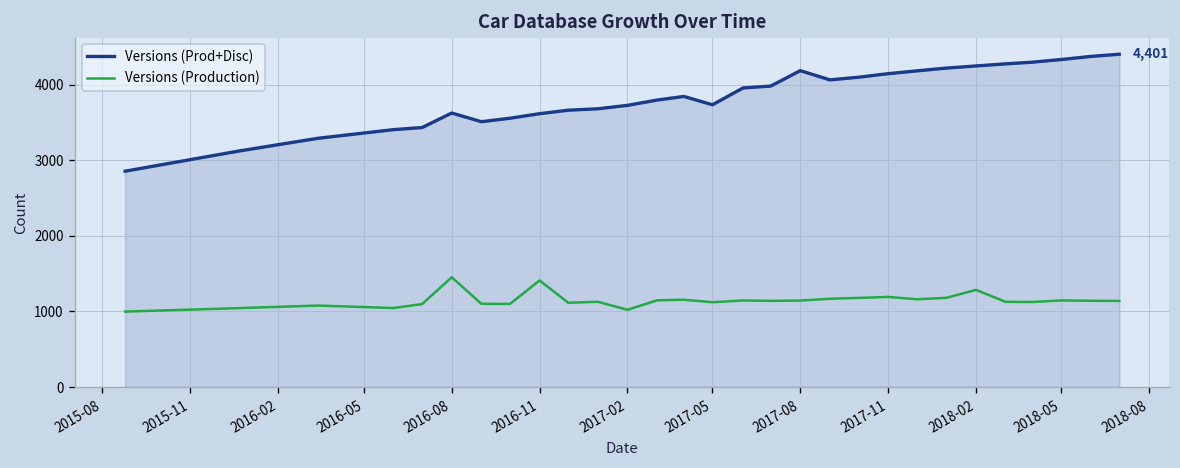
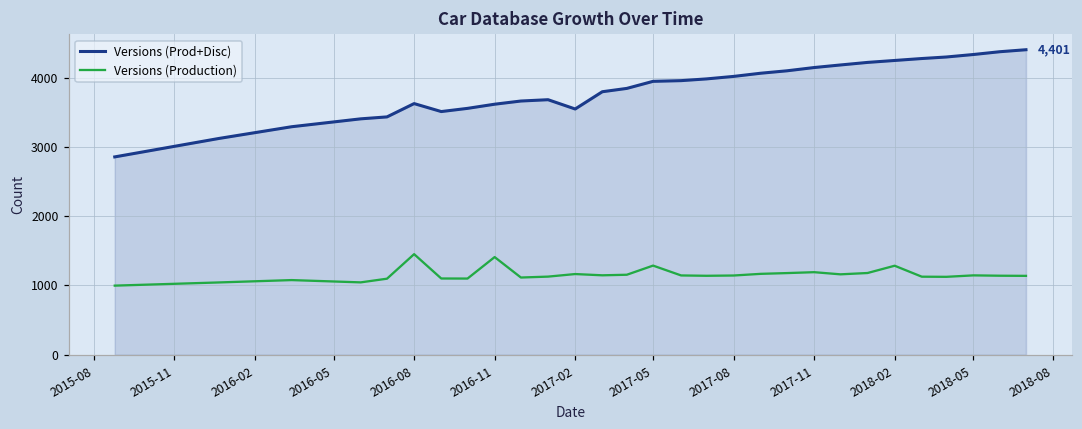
Versions (Prod+Disc), 2017-02: 3700 -> 3500
Versions (Production), 2017-02: 1000 -> 1200
Versions (Prod+Disc), 2017-05: 3700 -> 3900
Versions (Production), 2017-05: 1100 -> 1300
Versions (Prod+Disc), 2017-08: 4200 -> 4000
